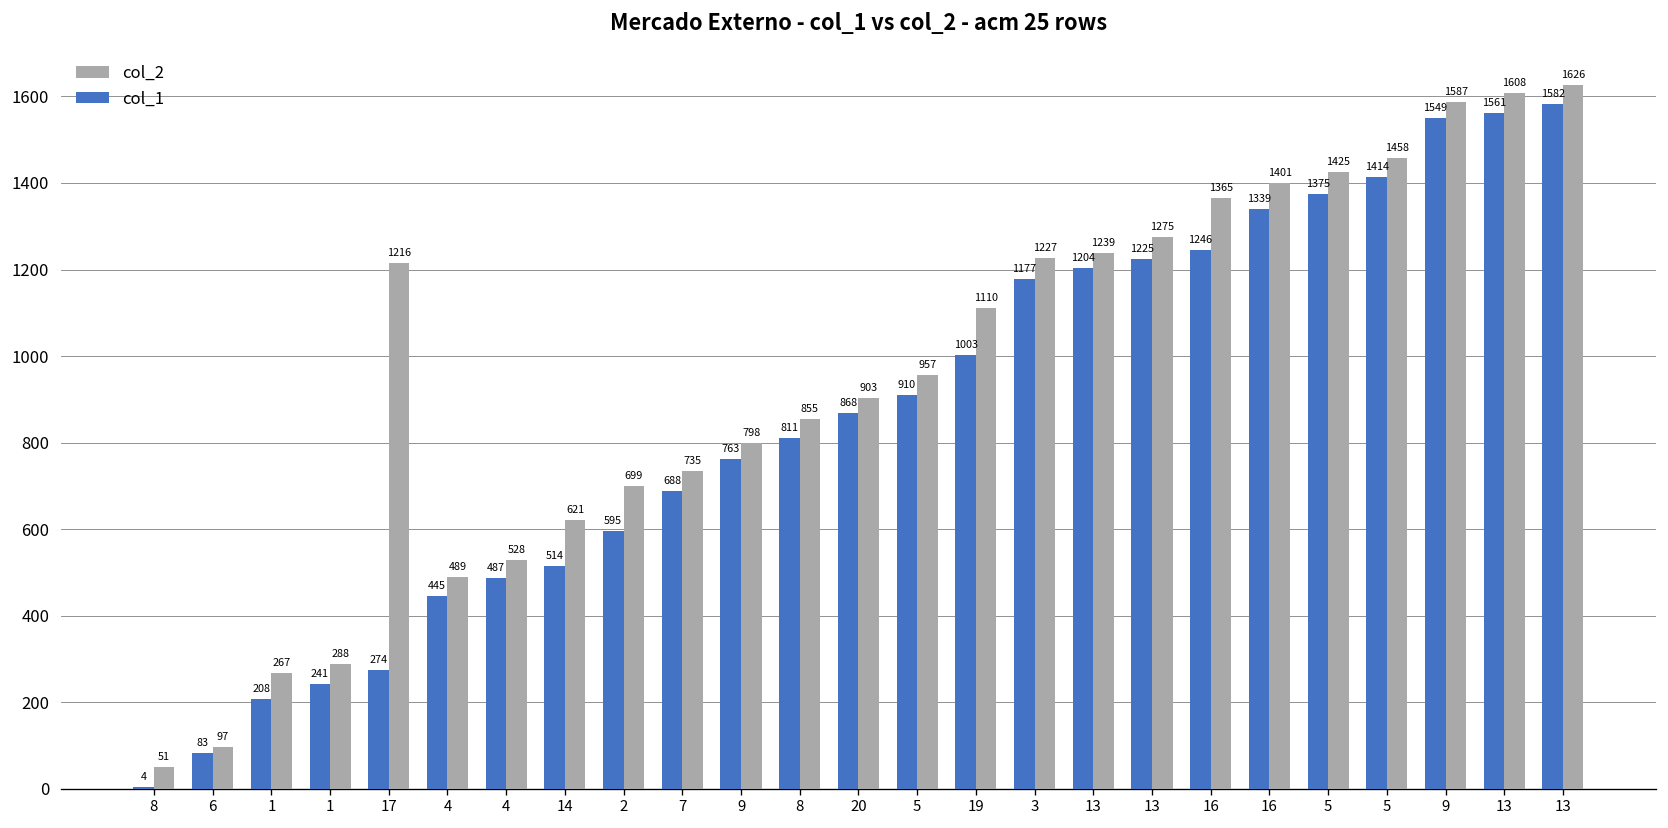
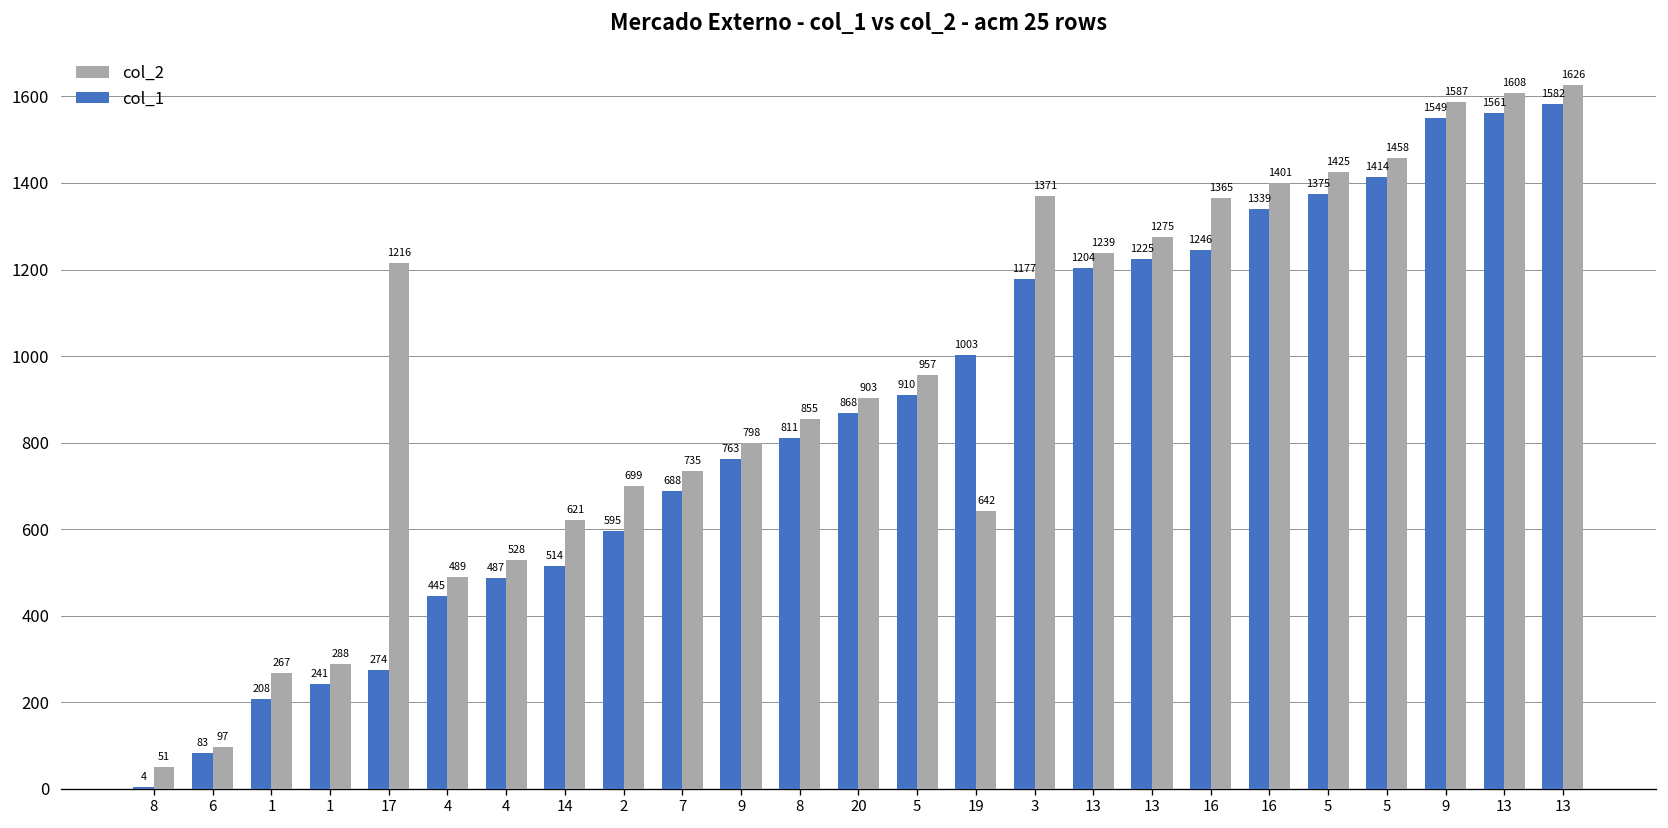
col_2, 19: 1110 -> 642
col_2, 3: 1227 -> 1371
